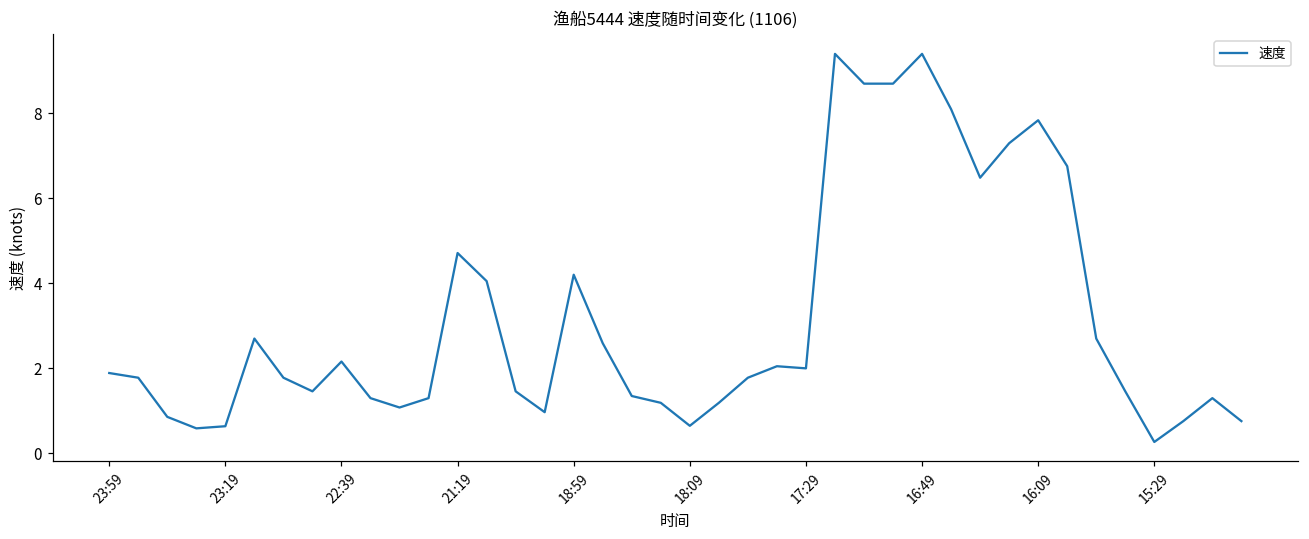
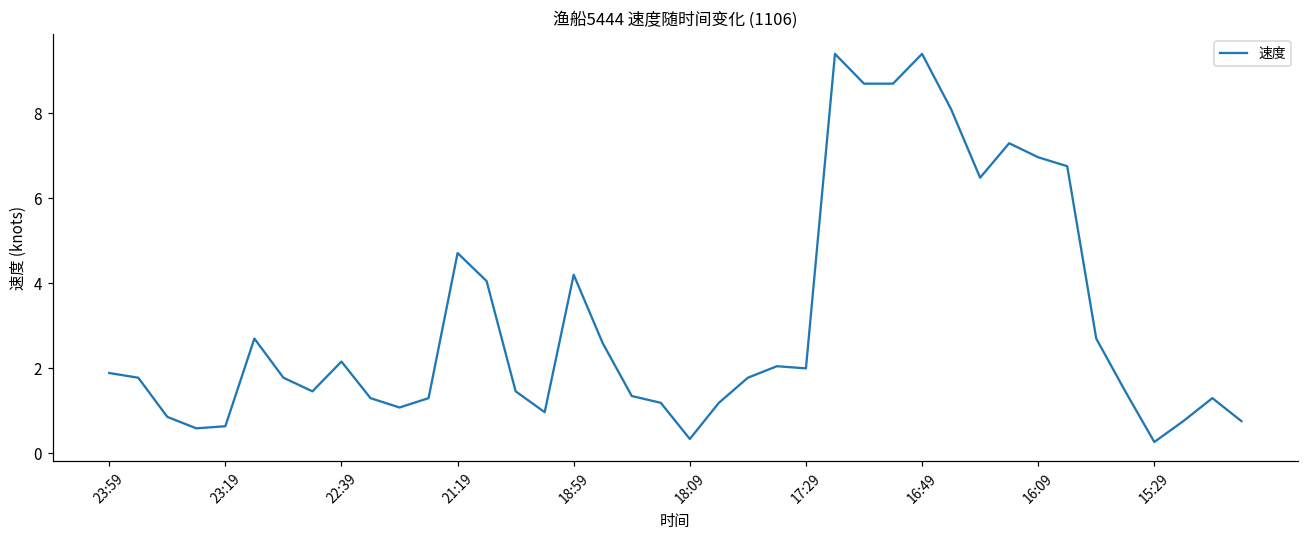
18:09: 0.7 -> 0.3
16:09: 7.8 -> 7.0
